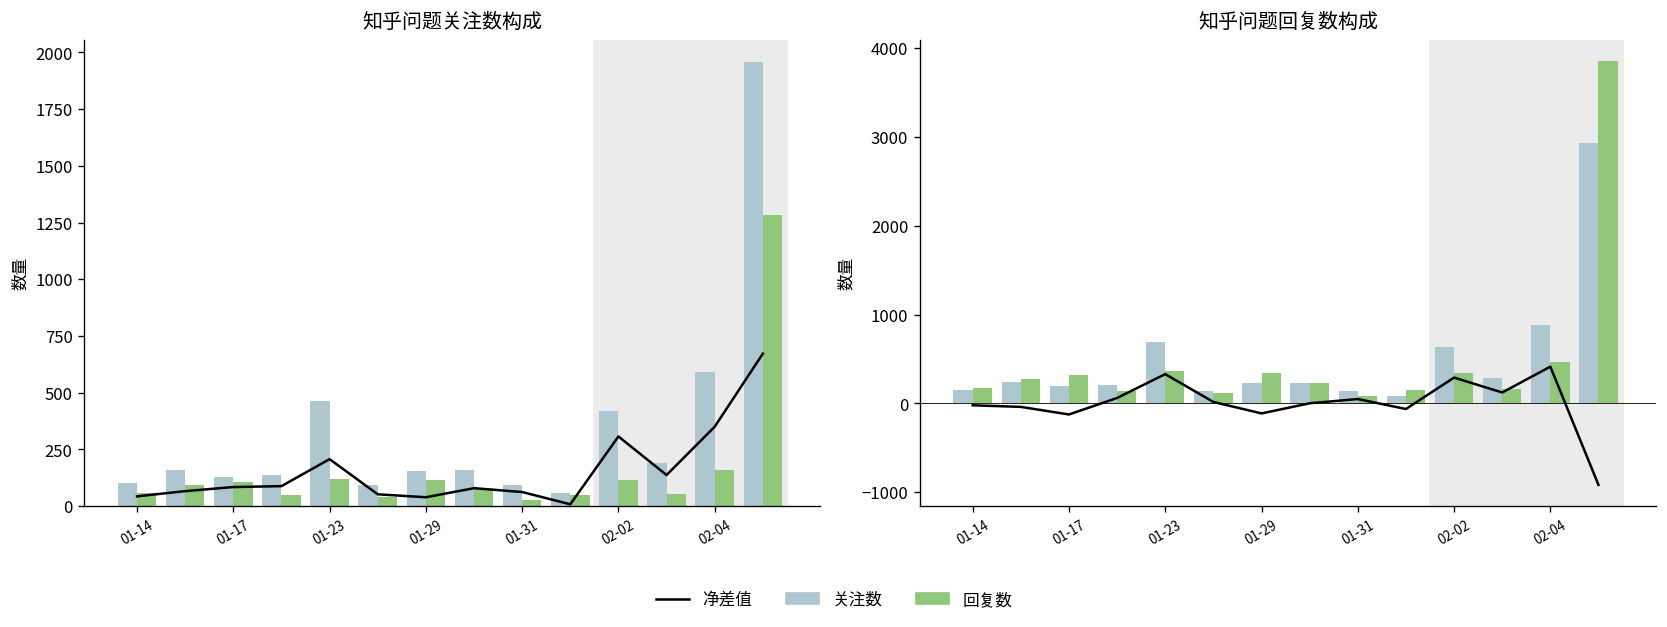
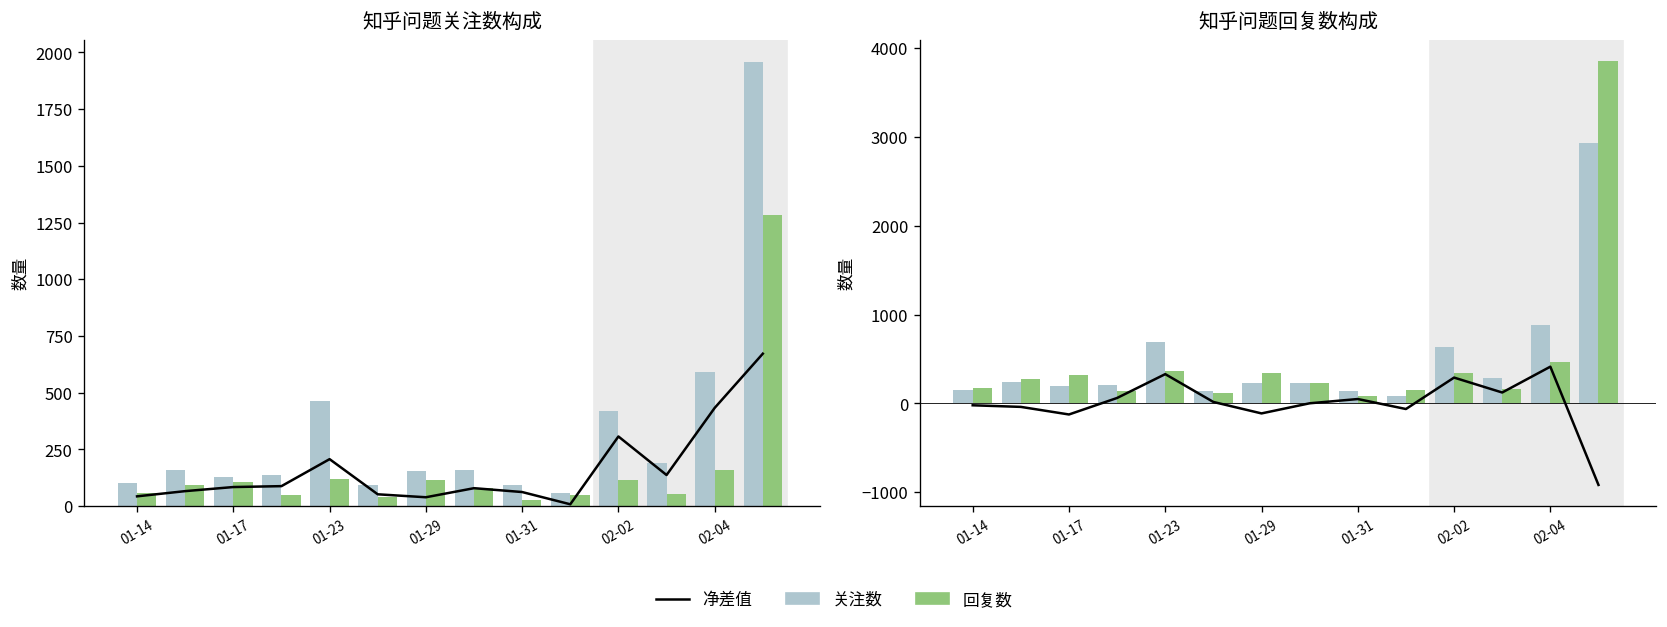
知乎问题关注数构成, 净差值, 02-04: 350 -> 430
